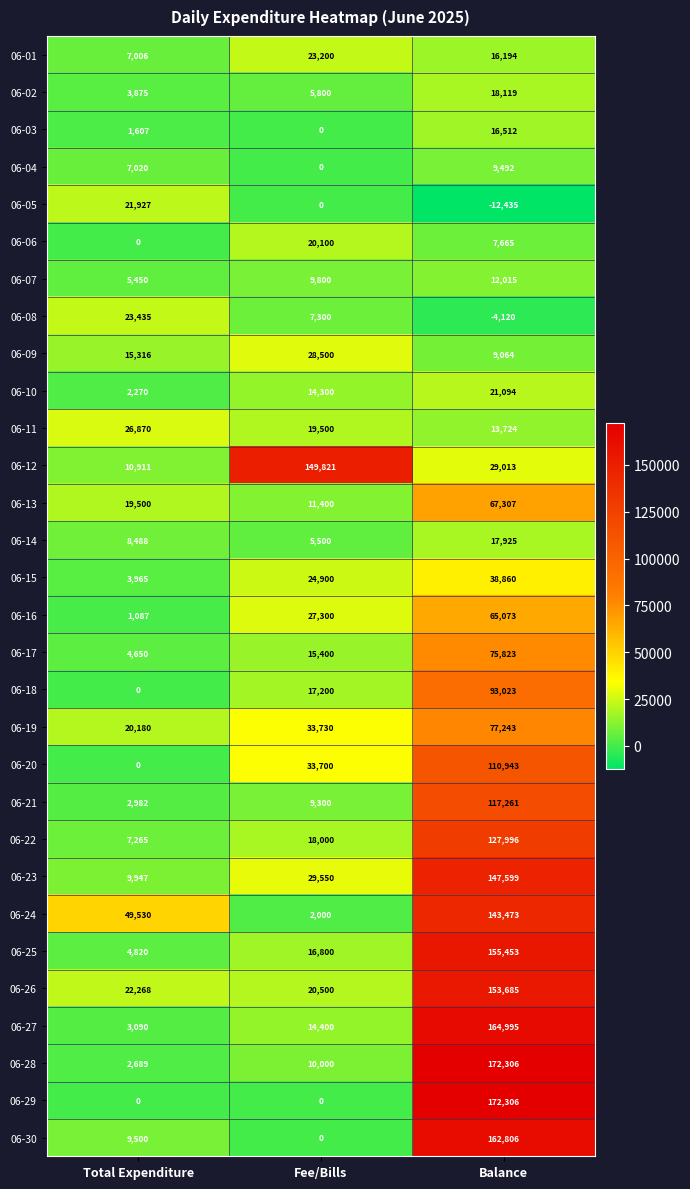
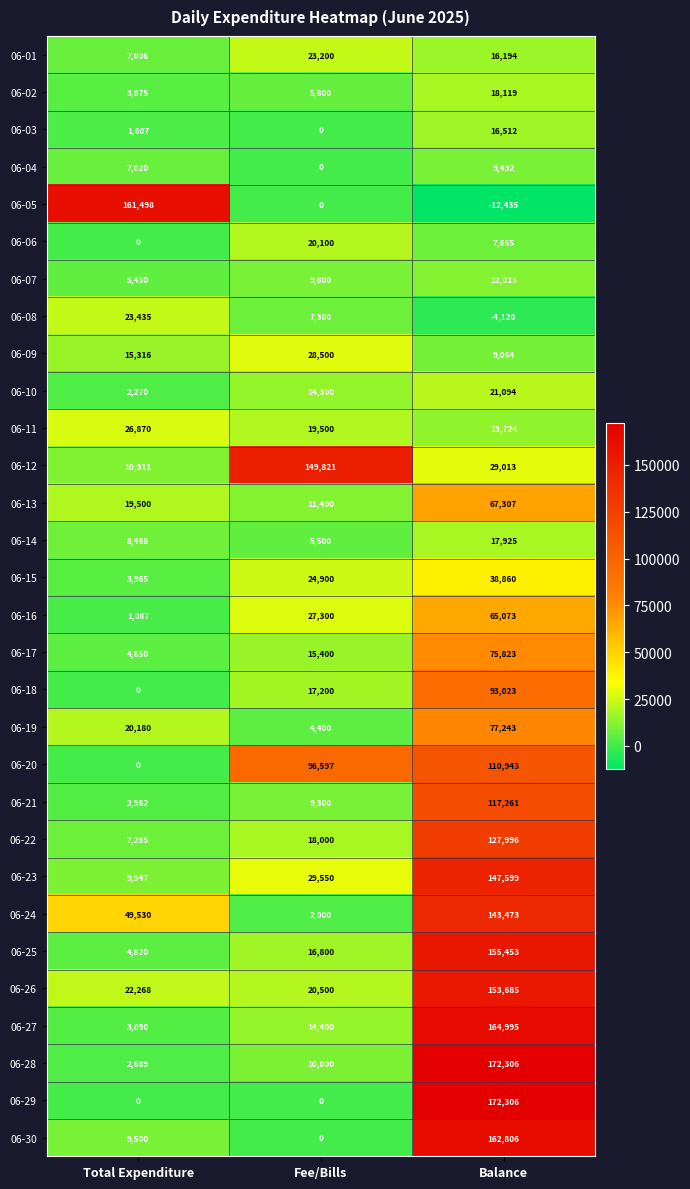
06-05, Total Expenditure: 21,927 -> 161,498
06-19, Fee/Bills: 33,730 -> 4,400
06-20, Fee/Bills: 33,700 -> 96,597
